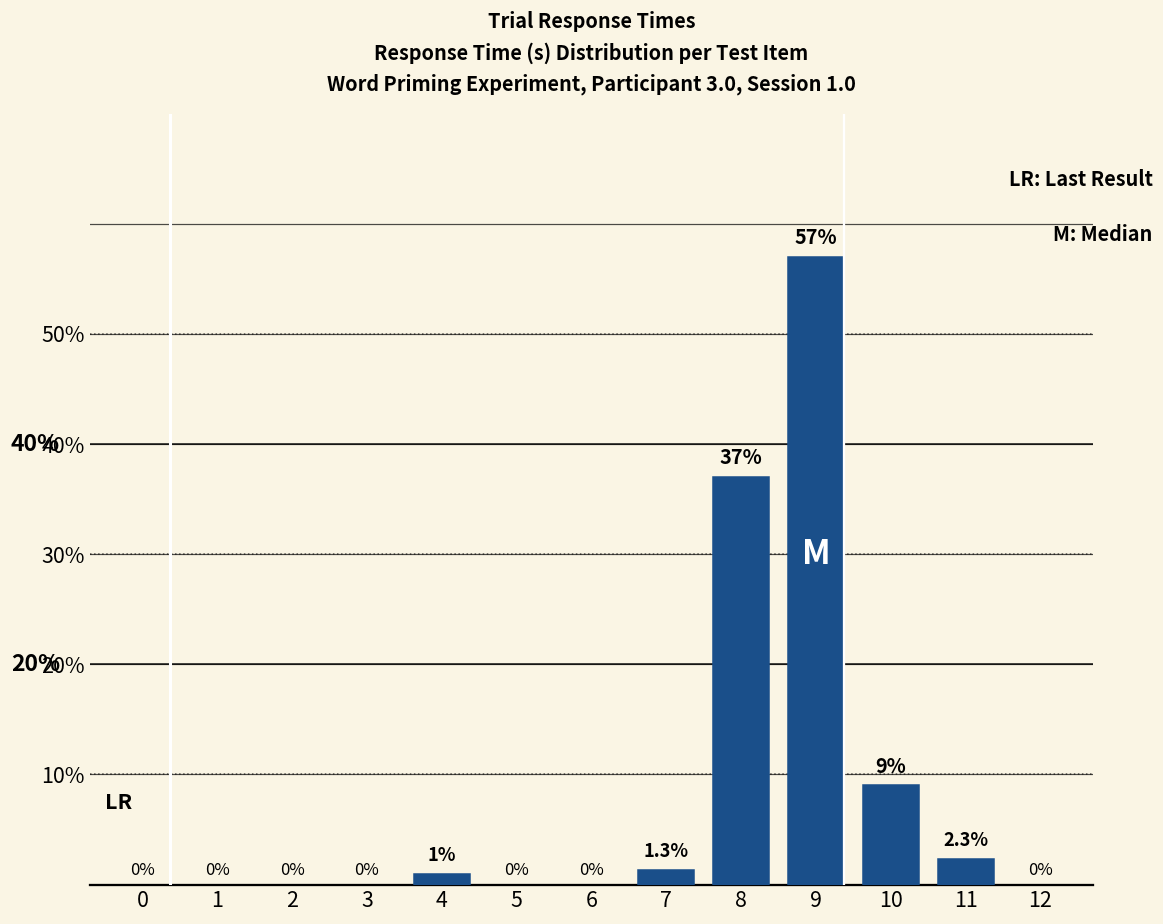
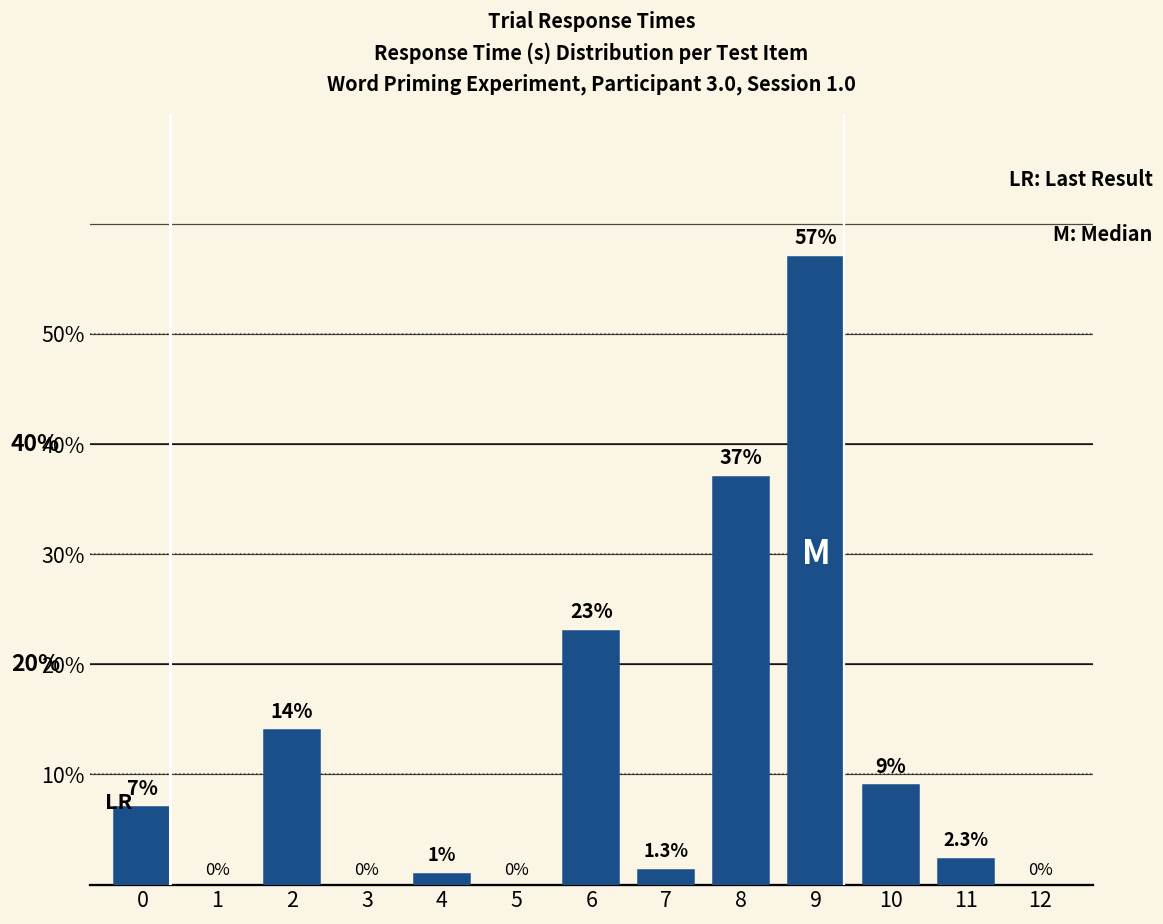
0: 0% -> 7%
2: 0% -> 14%
6: 0% -> 23%
